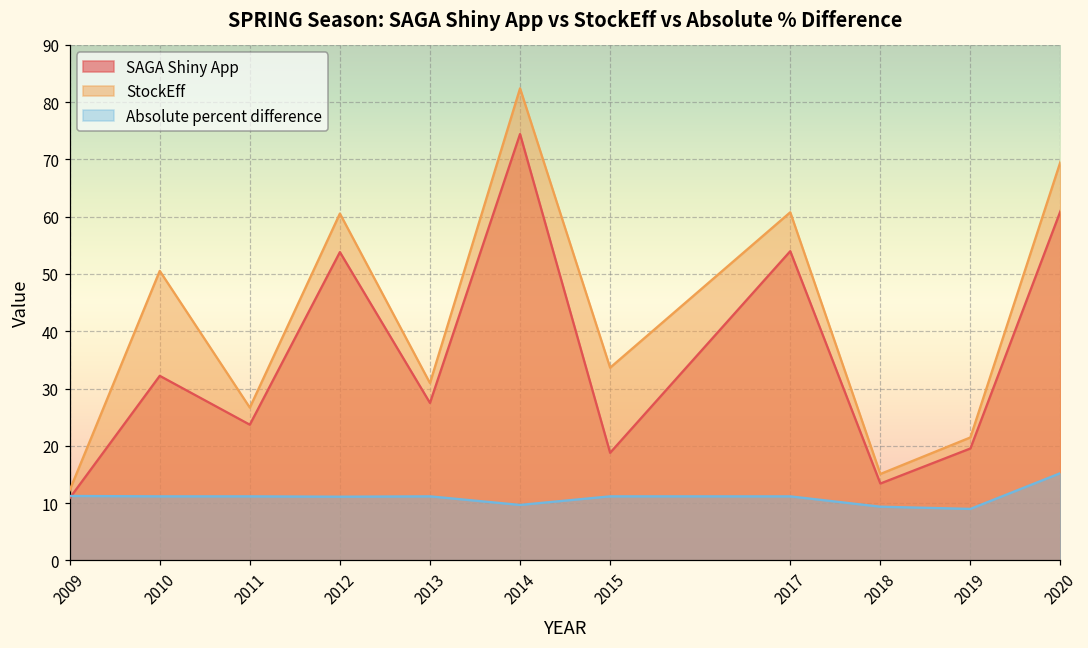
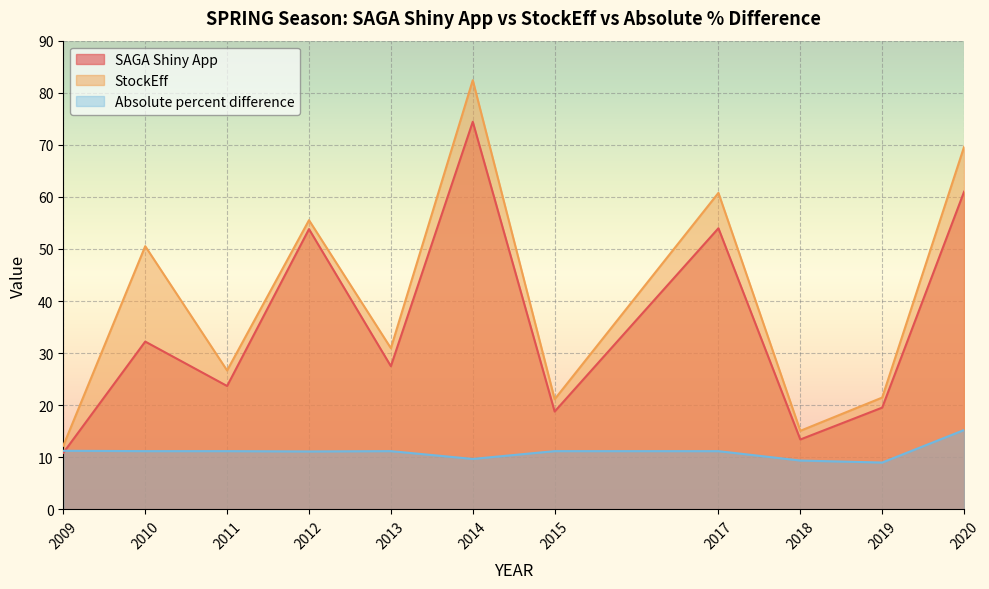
StockEff, 2012: 61 -> 56
StockEff, 2015: 34 -> 21
